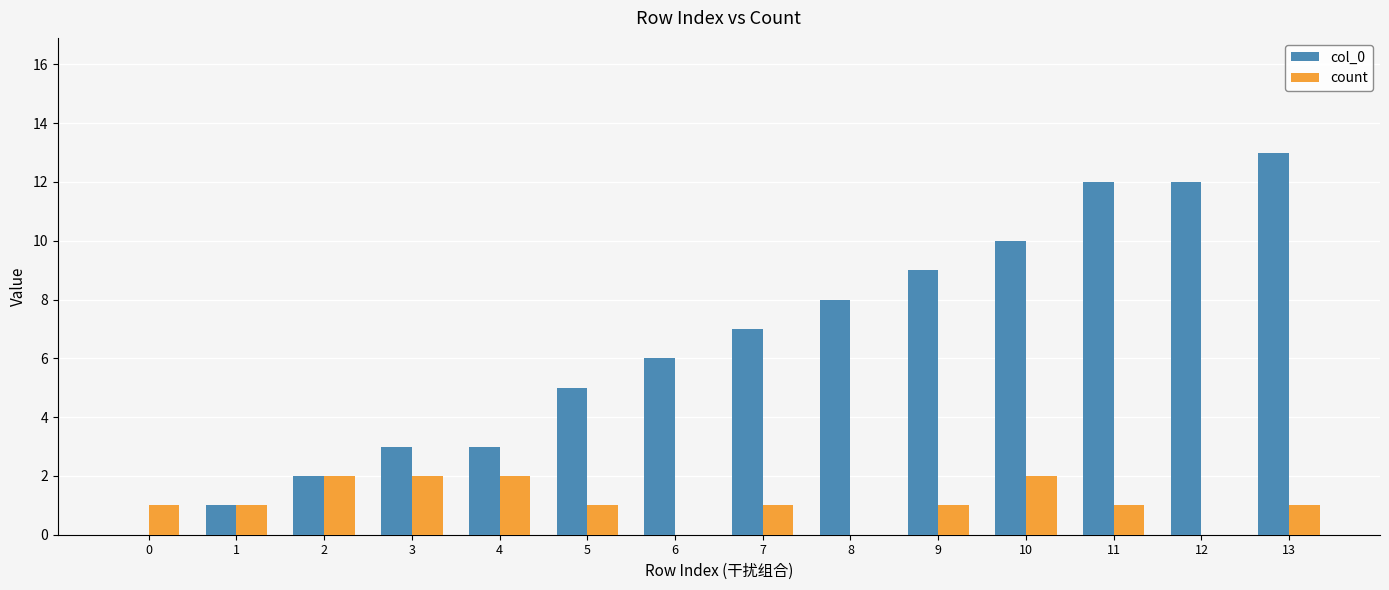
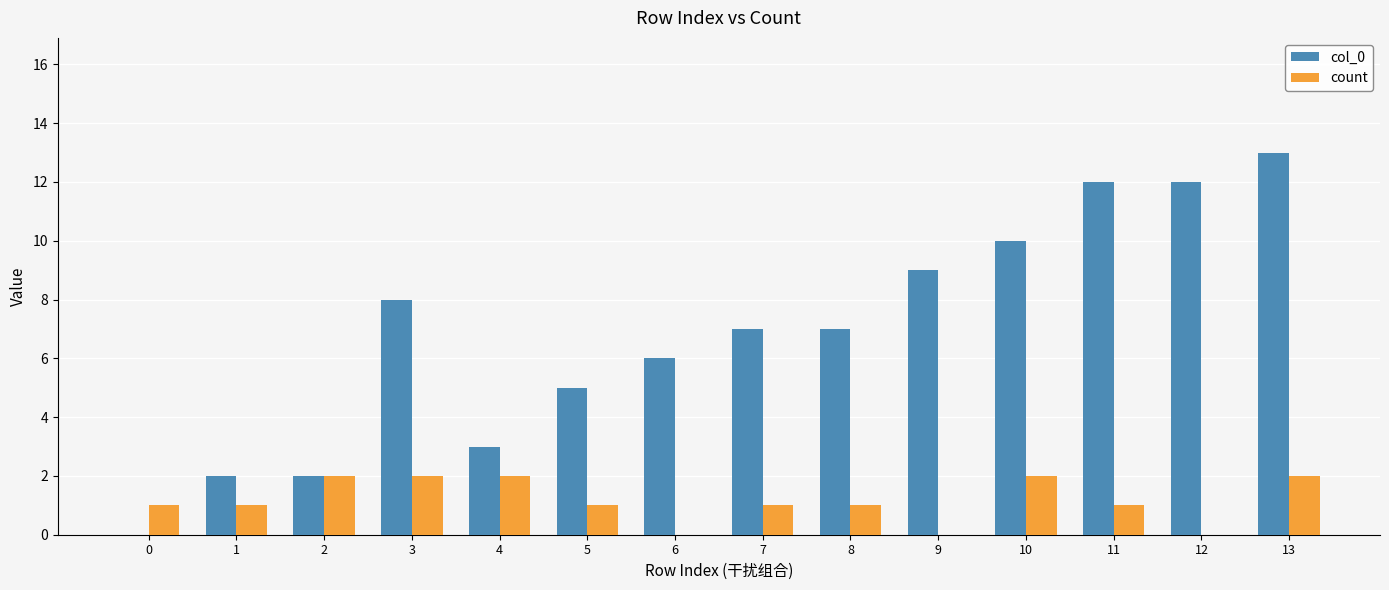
col_0, 1: 1 -> 2
col_0, 3: 3 -> 8
col_0, 8: 8 -> 7
count, 8: 0 -> 1
count, 9: 1 -> 0
count, 13: 1 -> 2
